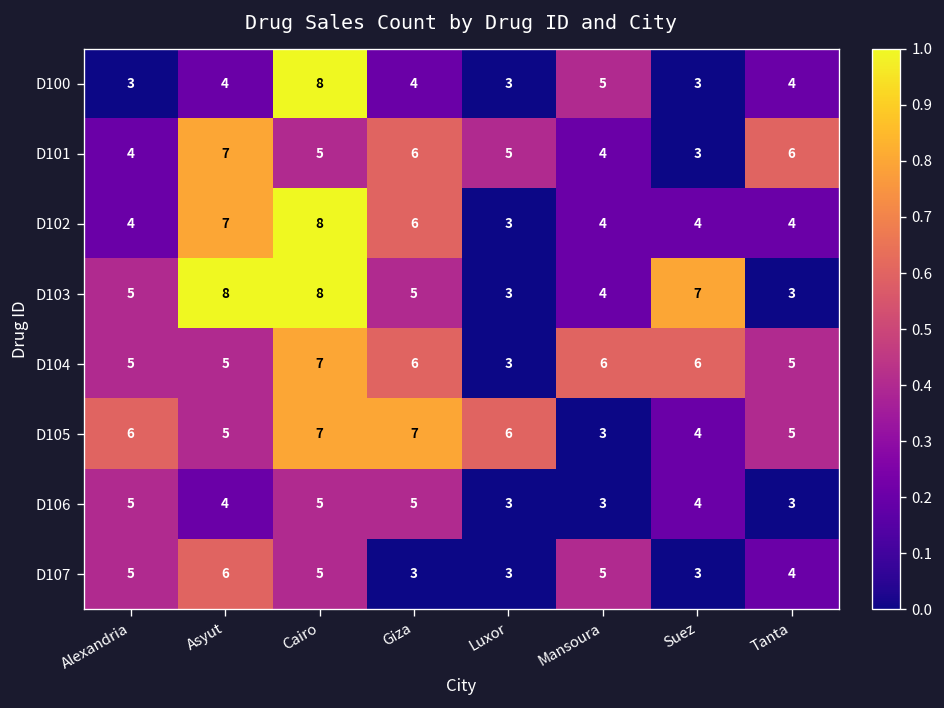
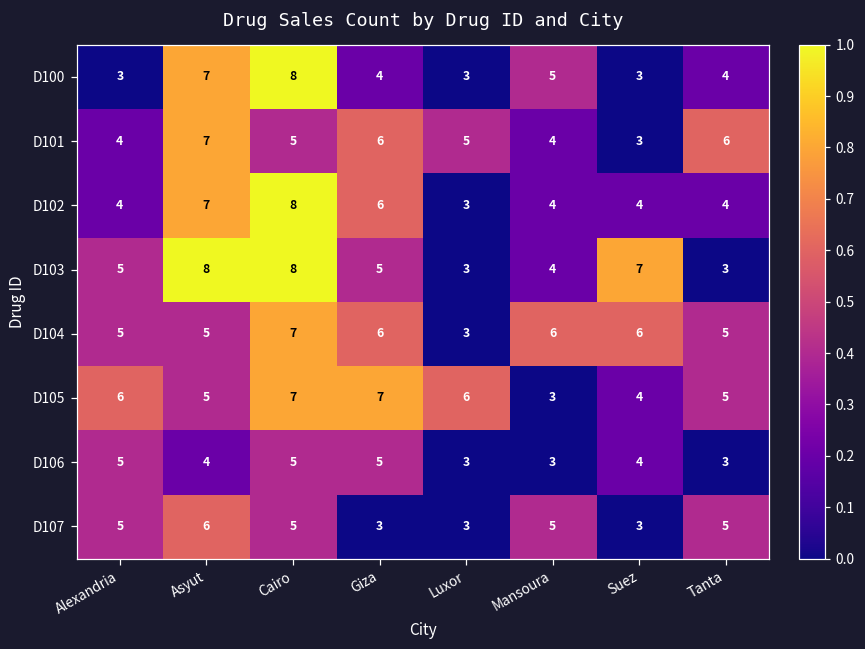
D100, Asyut: 4 -> 7
D107, Tanta: 4 -> 5
